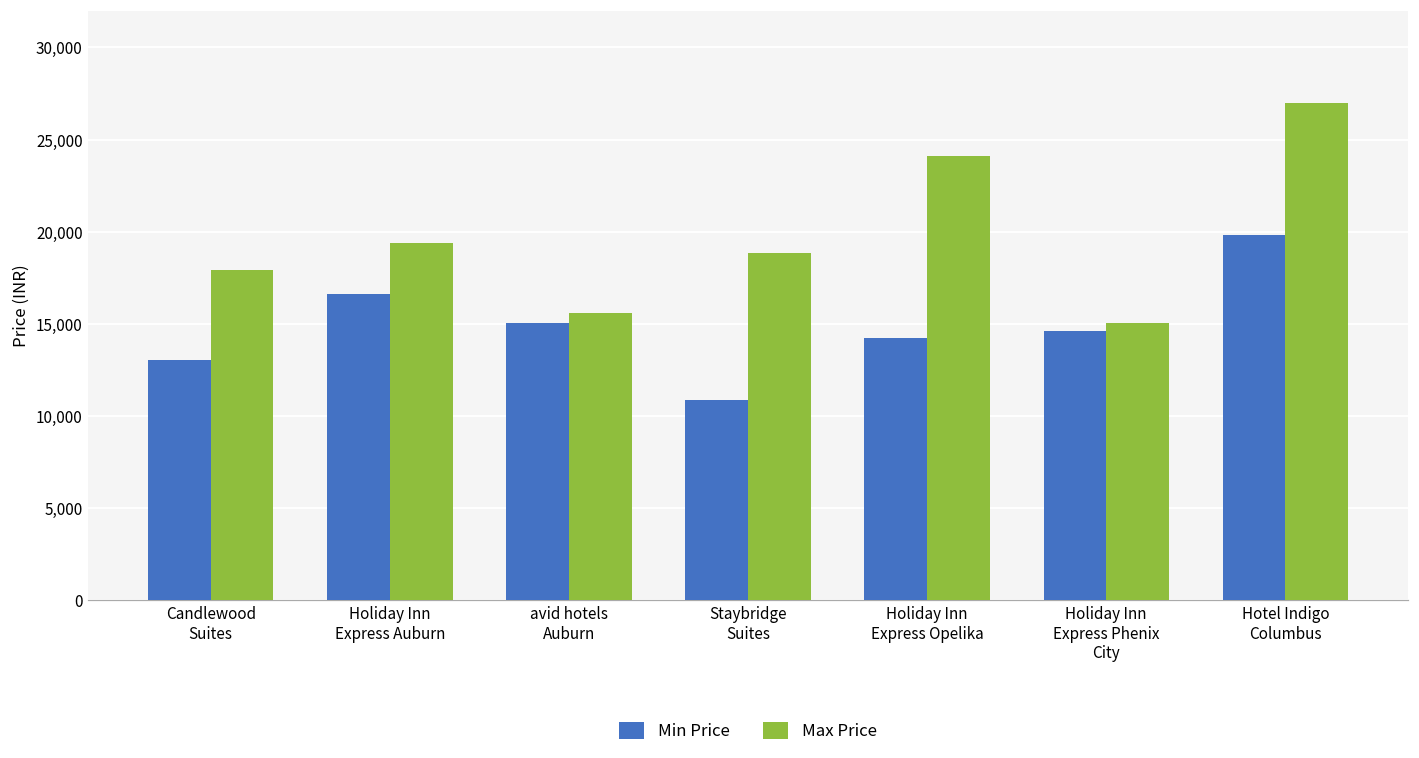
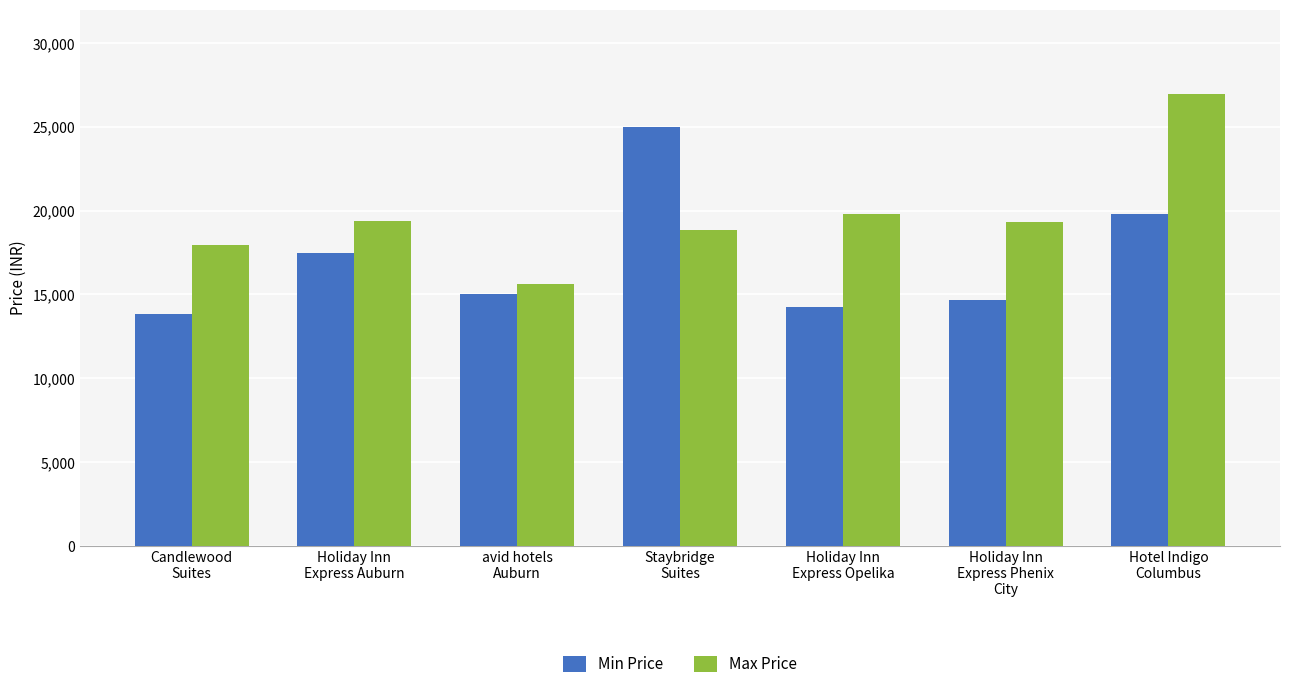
Min Price, Candlewood Suites: 13,000 -> 13,800
Min Price, Holiday Inn Express Auburn: 16,600 -> 17,400
Min Price, Staybridge Suites: 10,900 -> 25,000
Max Price, Holiday Inn Express Opelika: 24,100 -> 19,800
Max Price, Holiday Inn Express Phenix City: 15,000 -> 19,300
